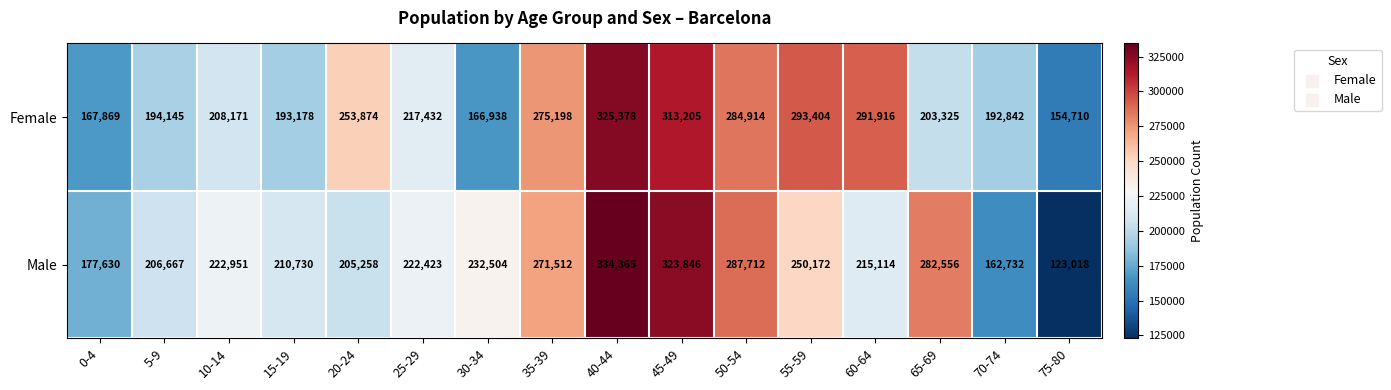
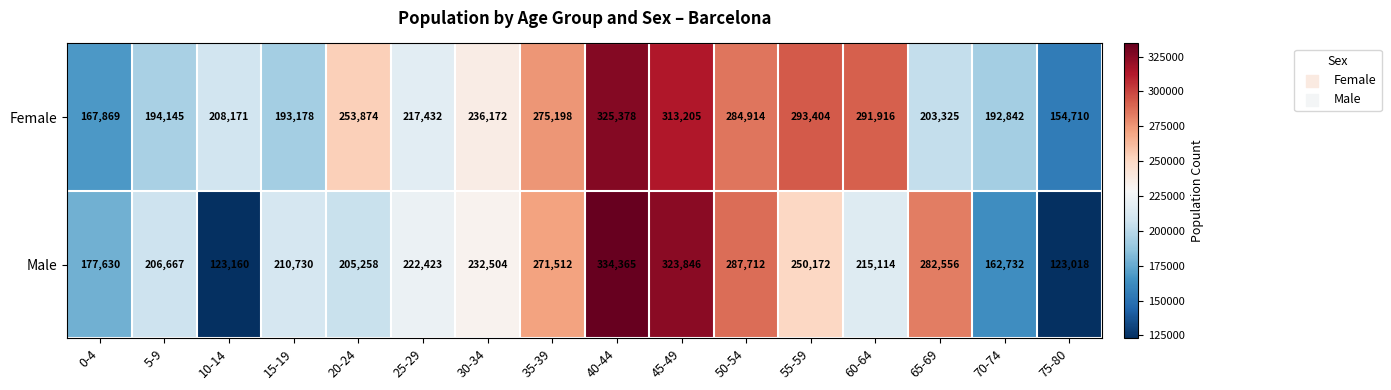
Female, 30-34: 166,938 -> 236,172
Male, 10-14: 222,951 -> 123,160
